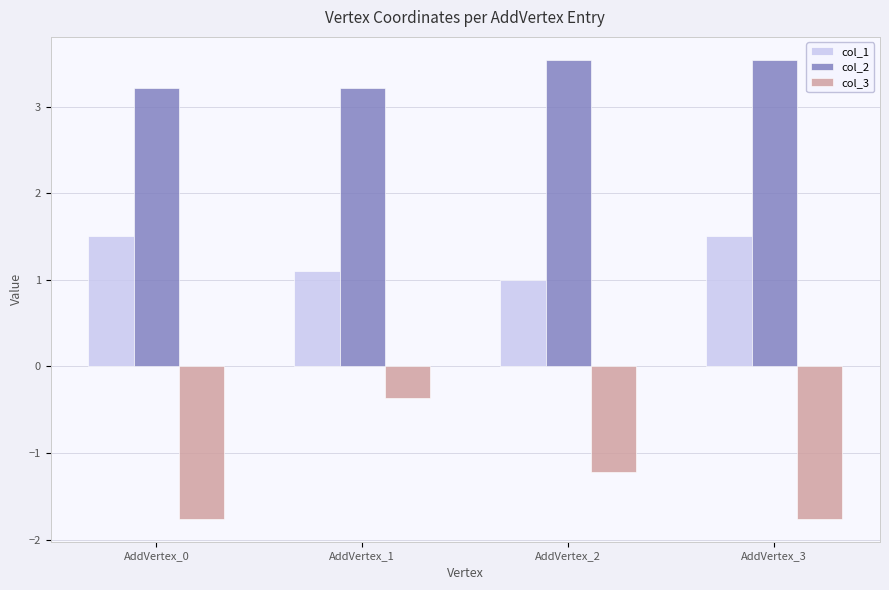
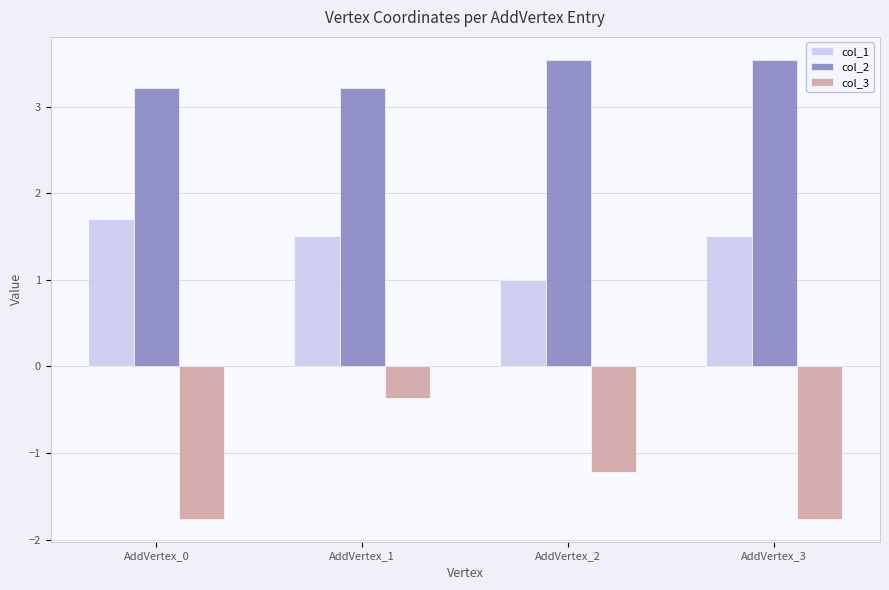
col_1, AddVertex_0: 1.5 -> 1.7
col_1, AddVertex_1: 1.1 -> 1.5
